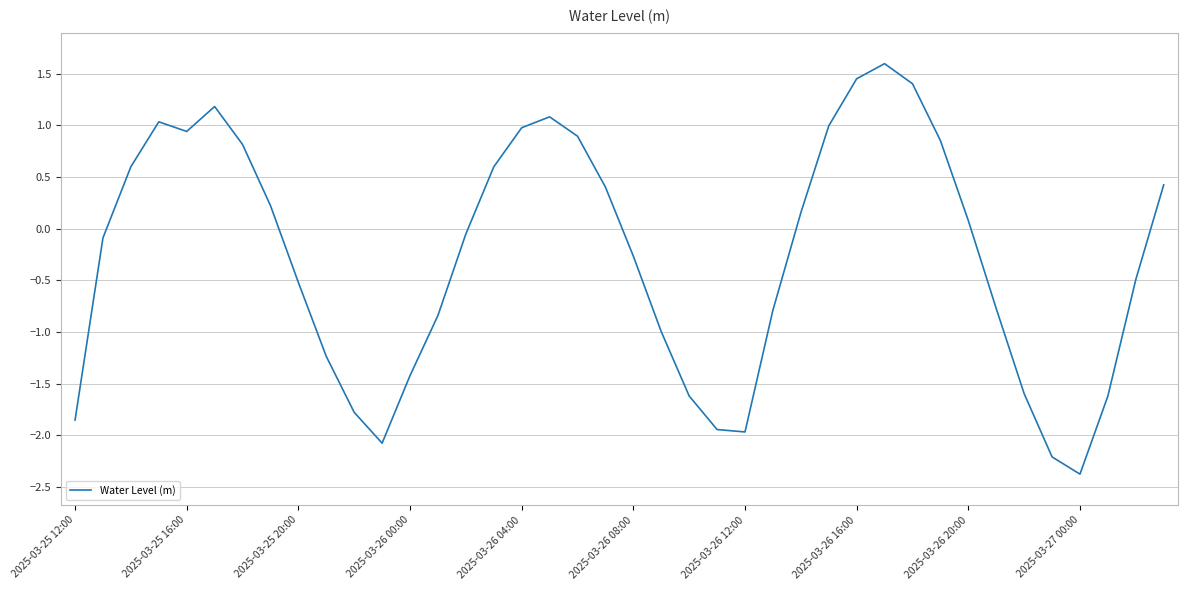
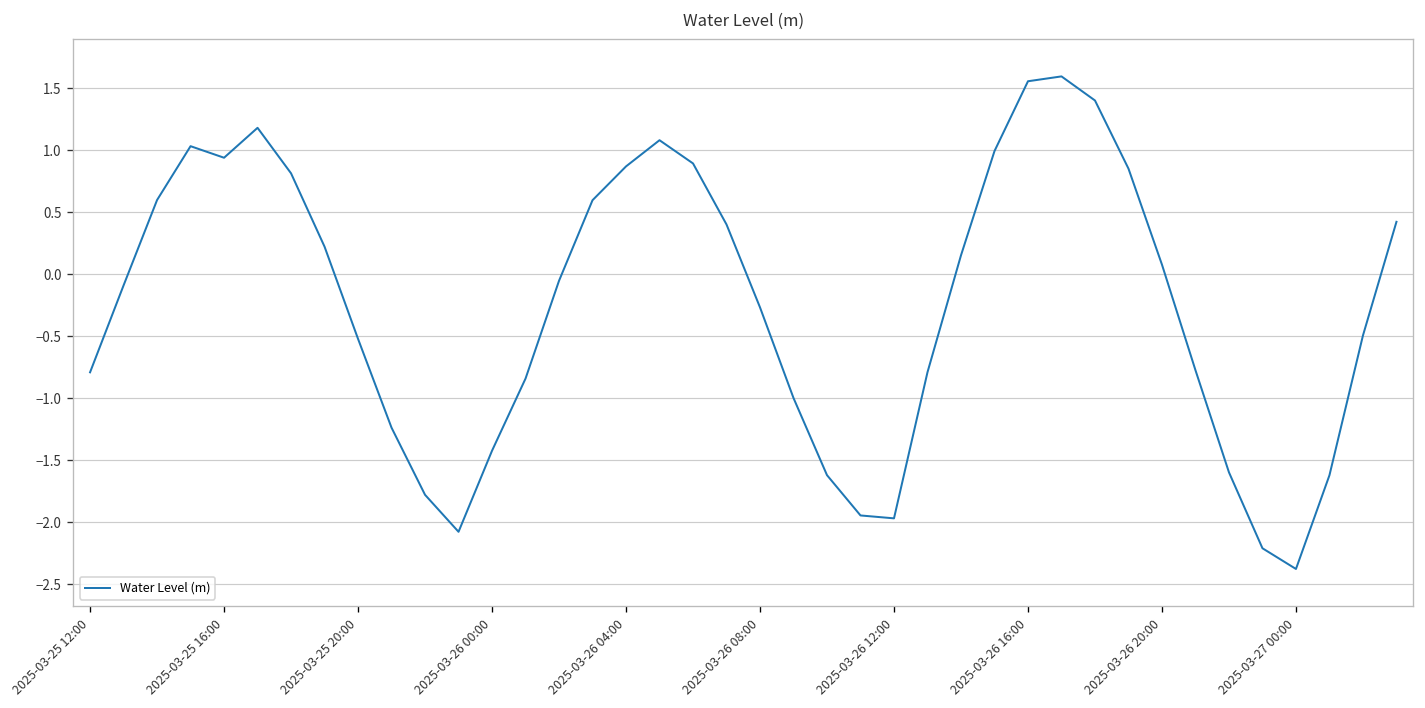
2025-03-25 12:00: -1.85 -> -0.79
2025-03-26 04:00: 0.98 -> 0.87
2025-03-26 16:00: 1.45 -> 1.56
